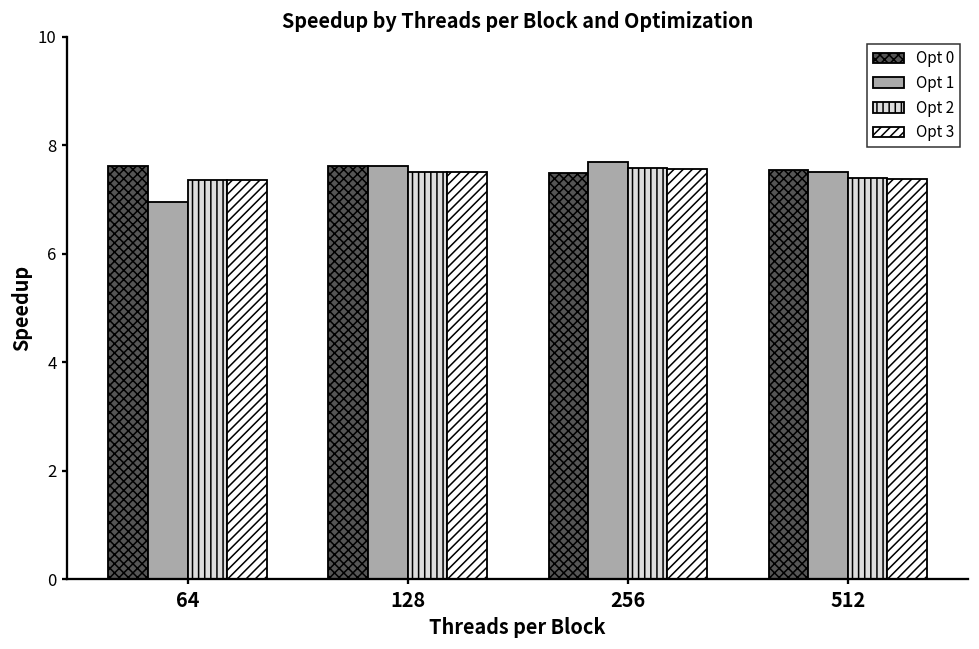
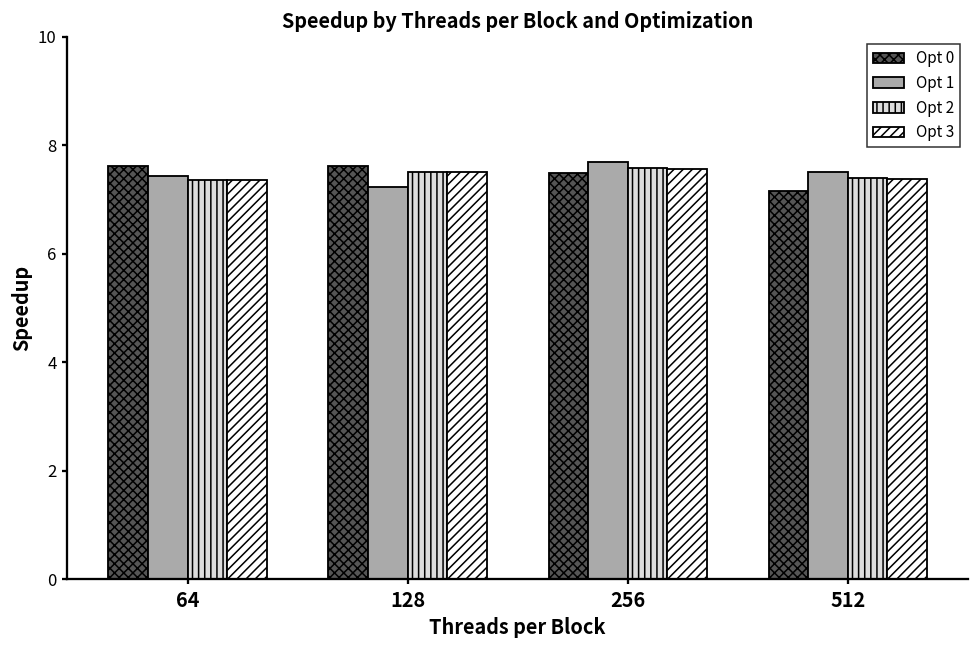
Opt 1, 64: 7.0 -> 7.4
Opt 1, 128: 7.6 -> 7.2
Opt 0, 512: 7.5 -> 7.2
